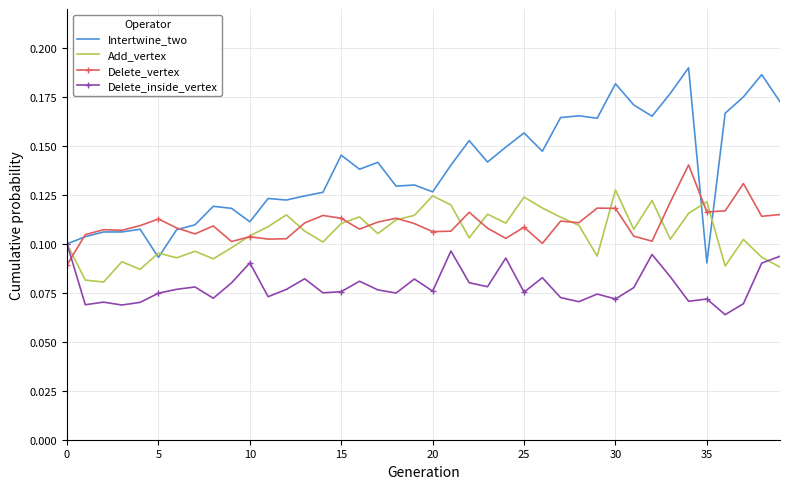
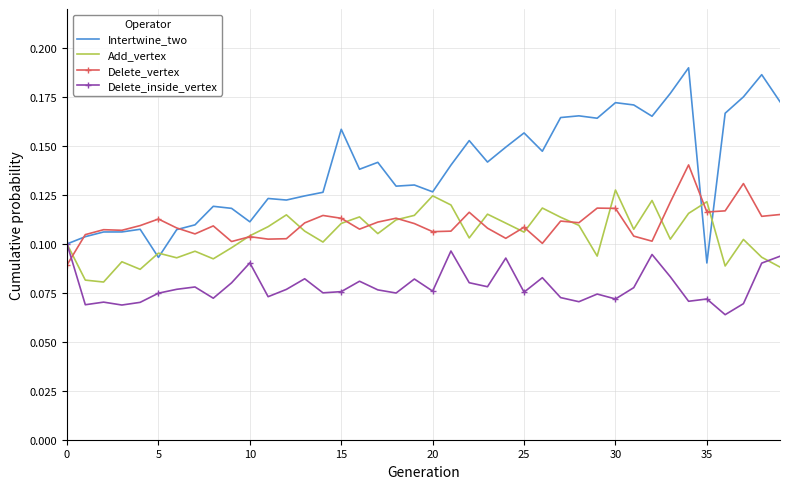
Intertwine_two, 15: 0.145 -> 0.159
Add_vertex, 25: 0.124 -> 0.106
Intertwine_two, 30: 0.182 -> 0.172
